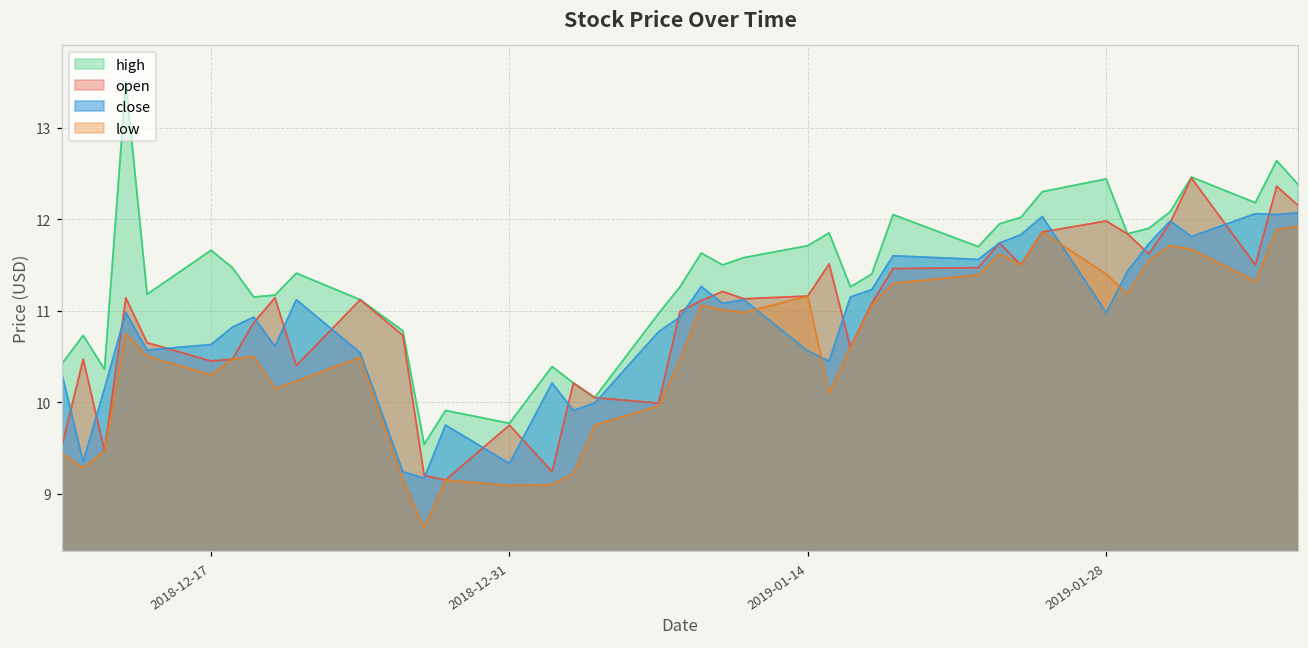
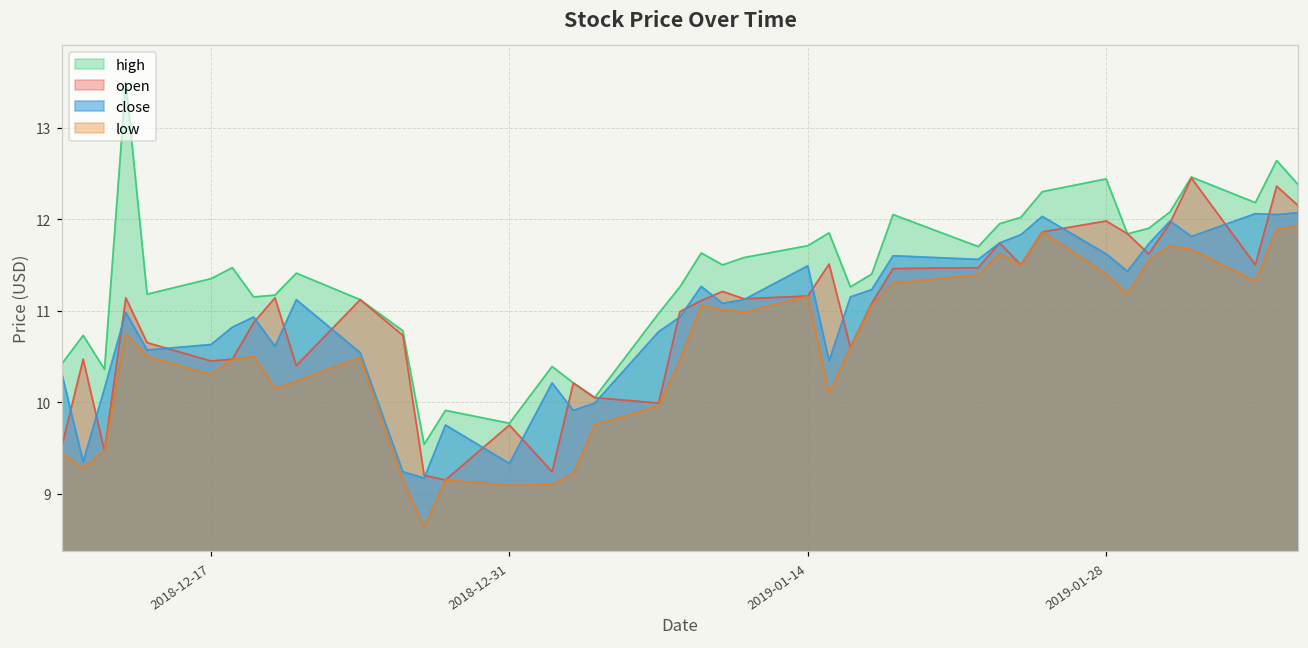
high, 2018-12-17: 11.7 -> 11.4
close, 2019-01-14: 10.6 -> 11.5
close, 2019-01-28: 11.0 -> 11.6
